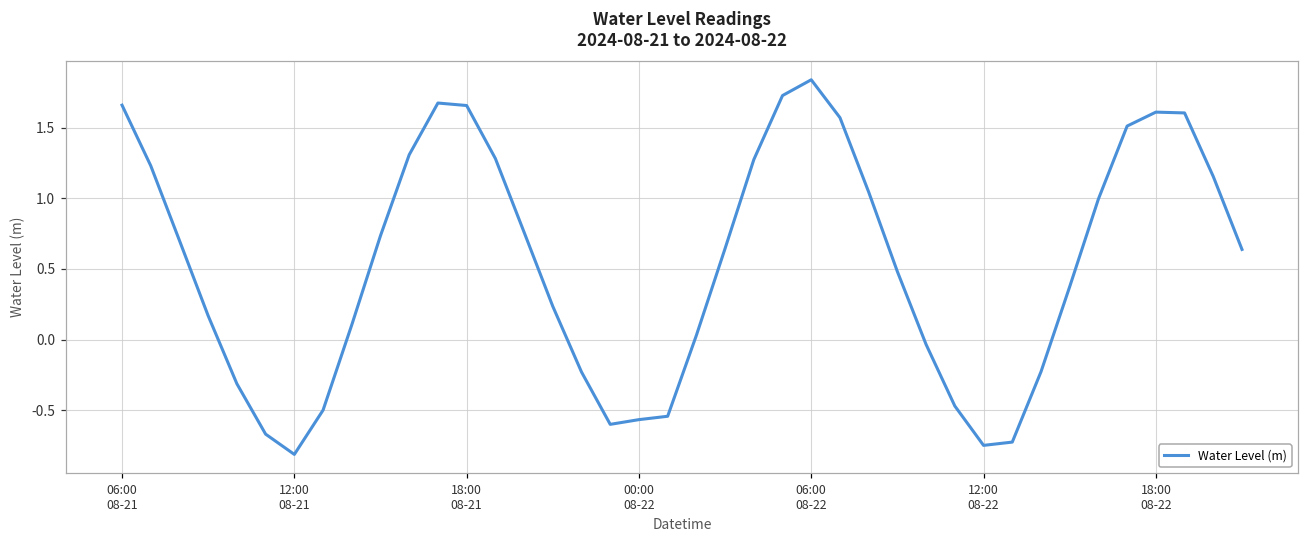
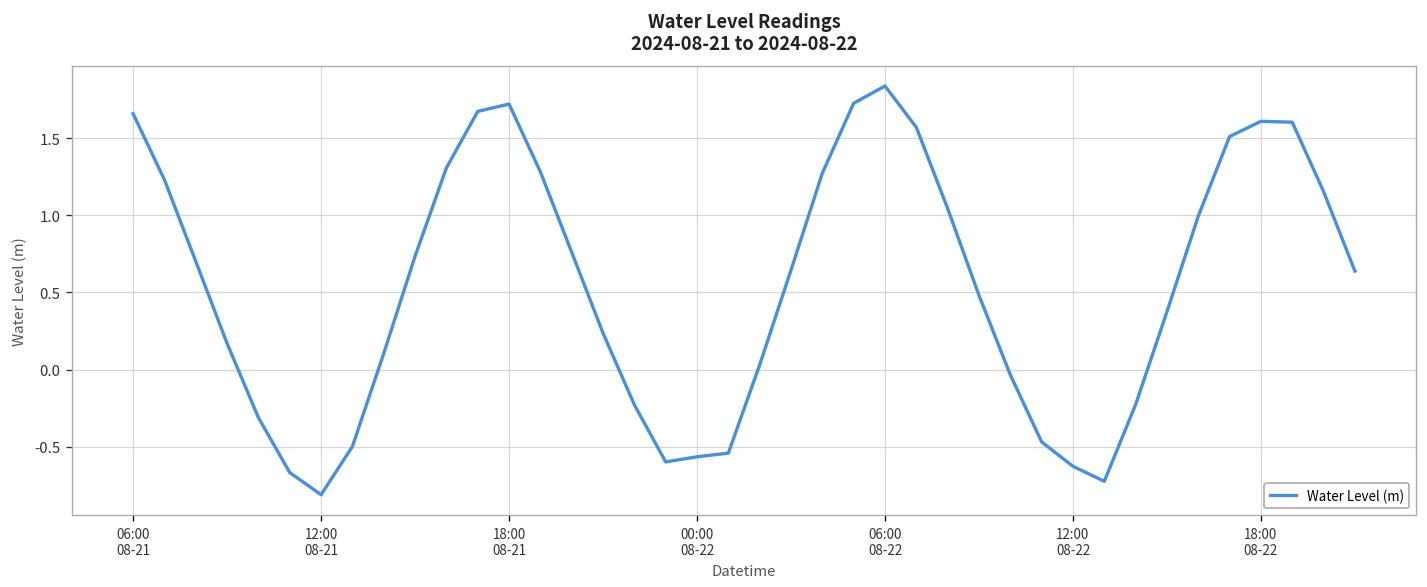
18:00 08-21: 1.66 -> 1.72
12:00 08-22: -0.75 -> -0.63
